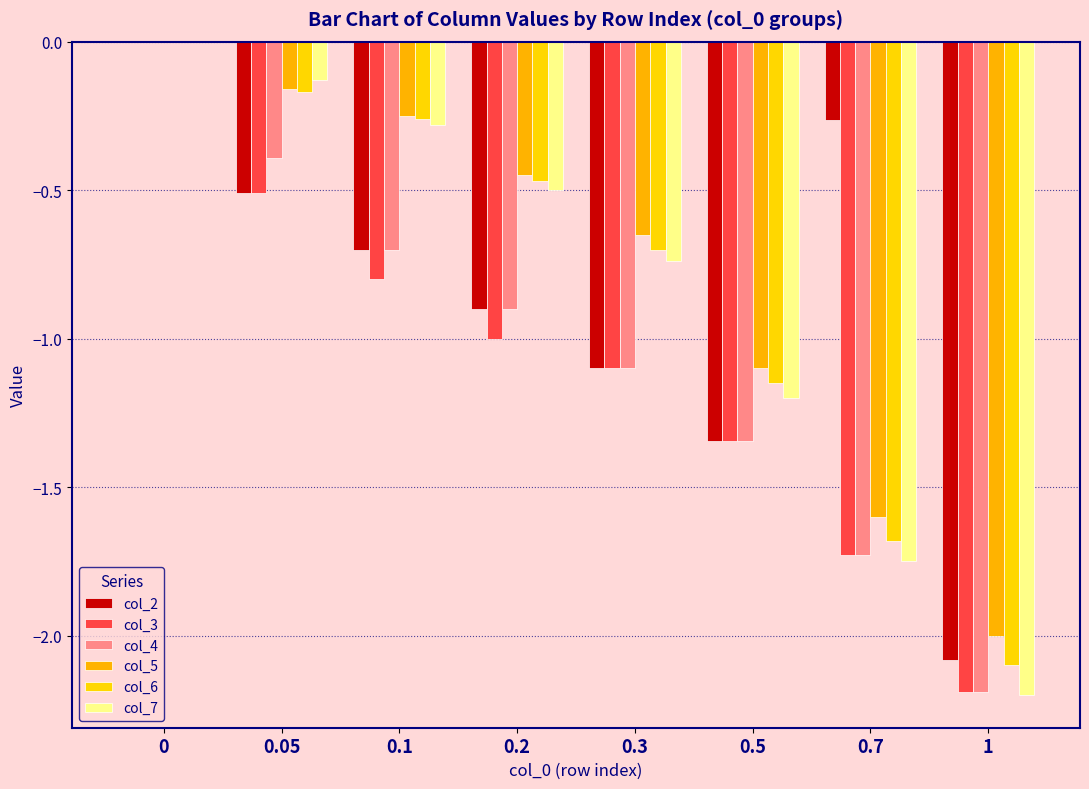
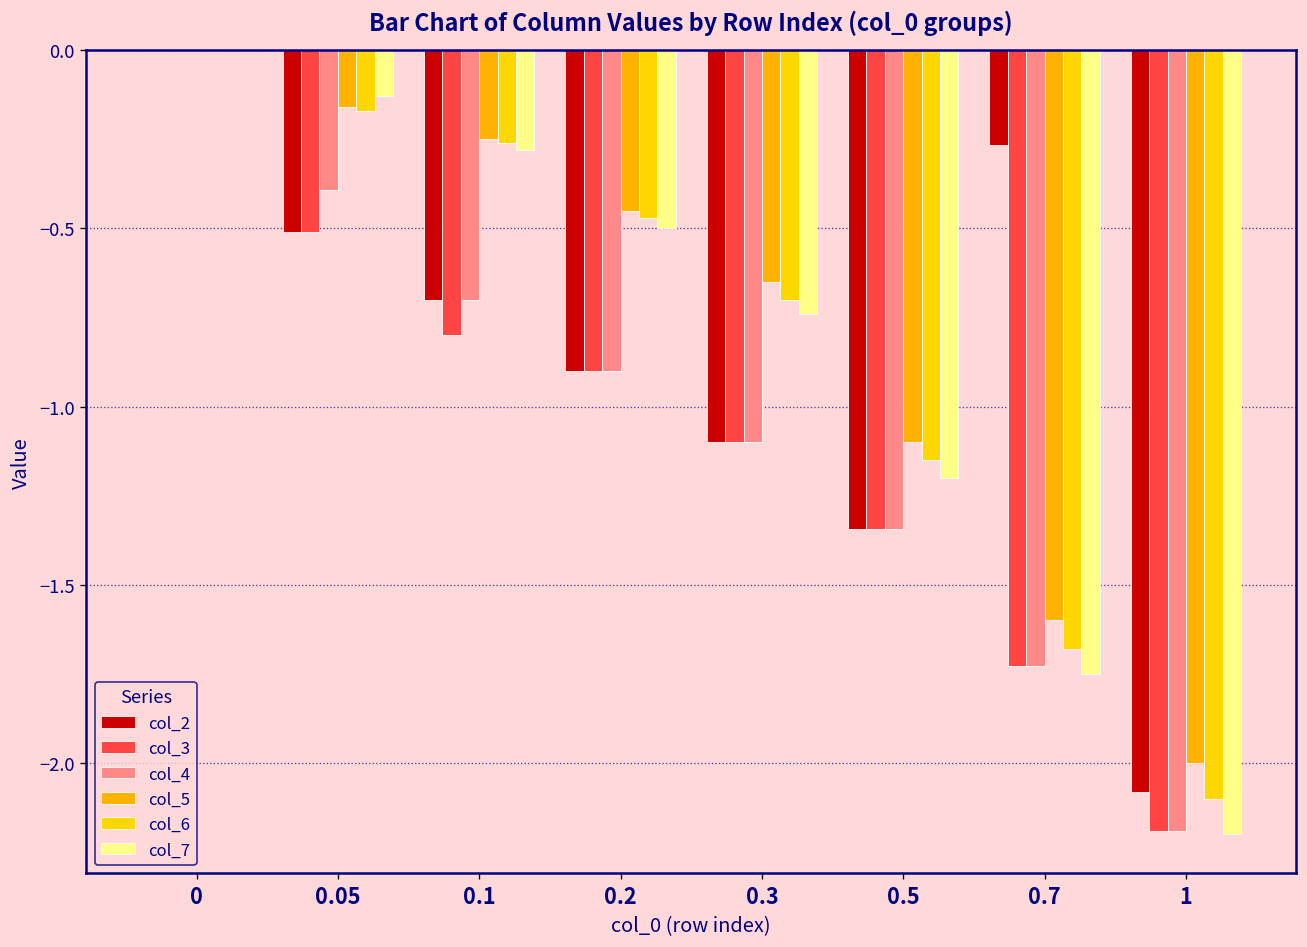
col_3, 0.2: -1.0 -> -0.9
